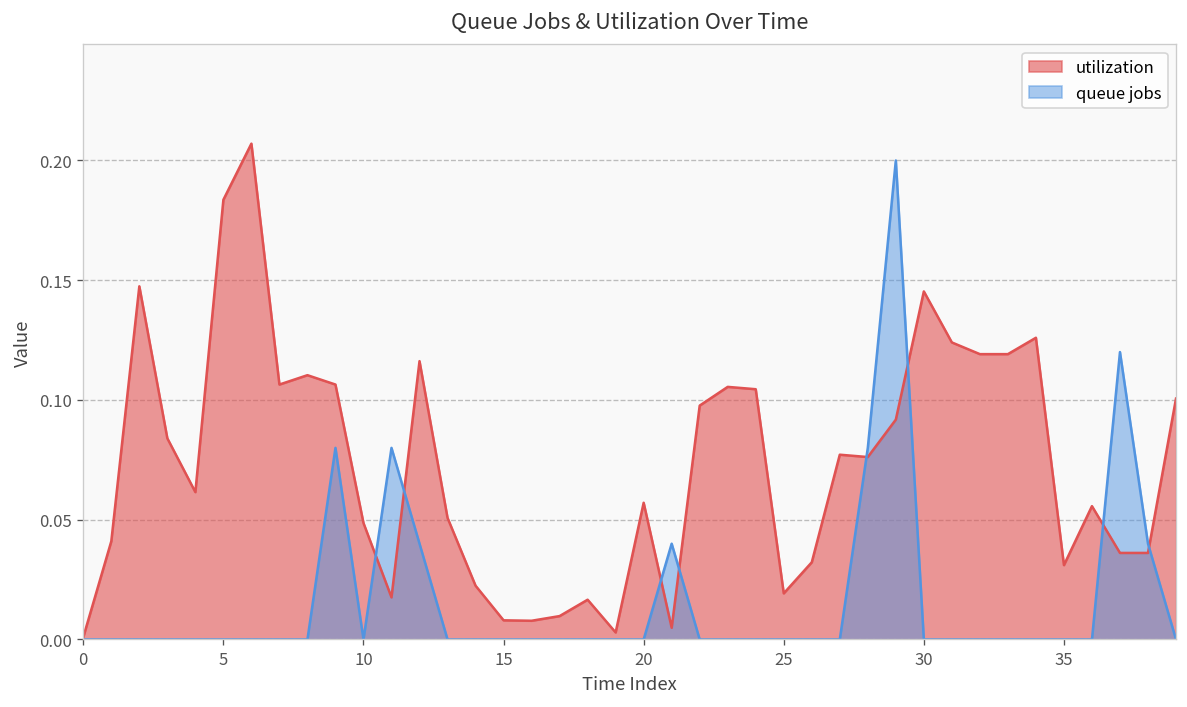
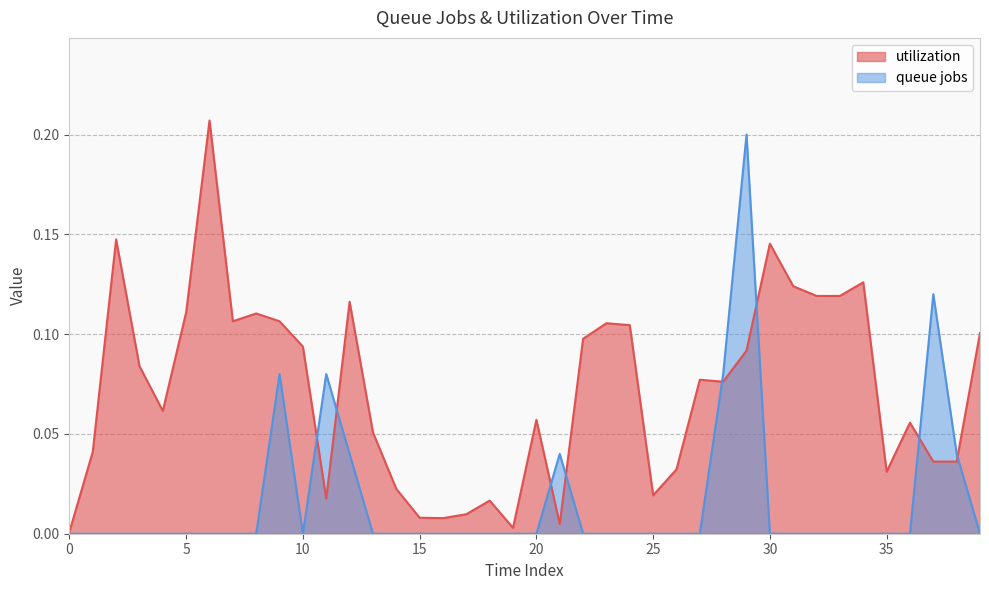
utilization, 5: 0.184 -> 0.111
utilization, 10: 0.049 -> 0.094
